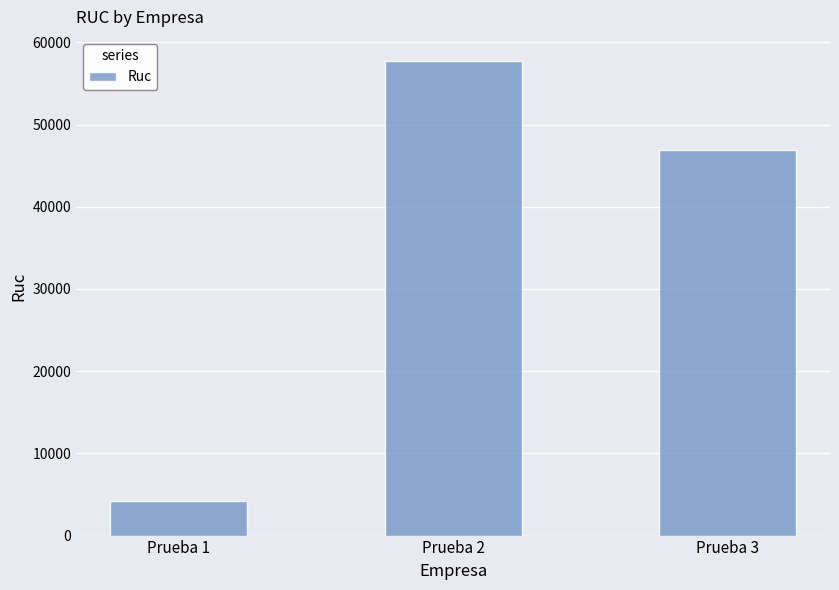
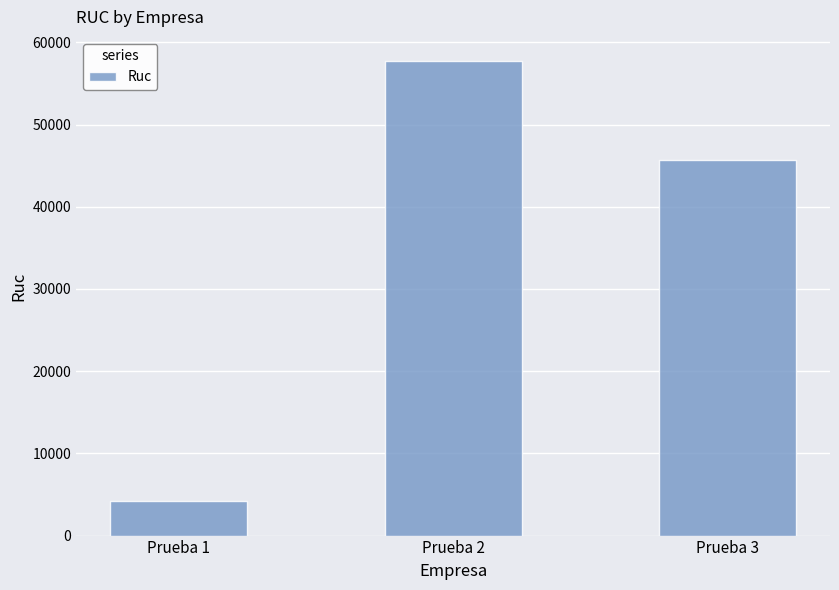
Prueba 3: 47000 -> 46000
